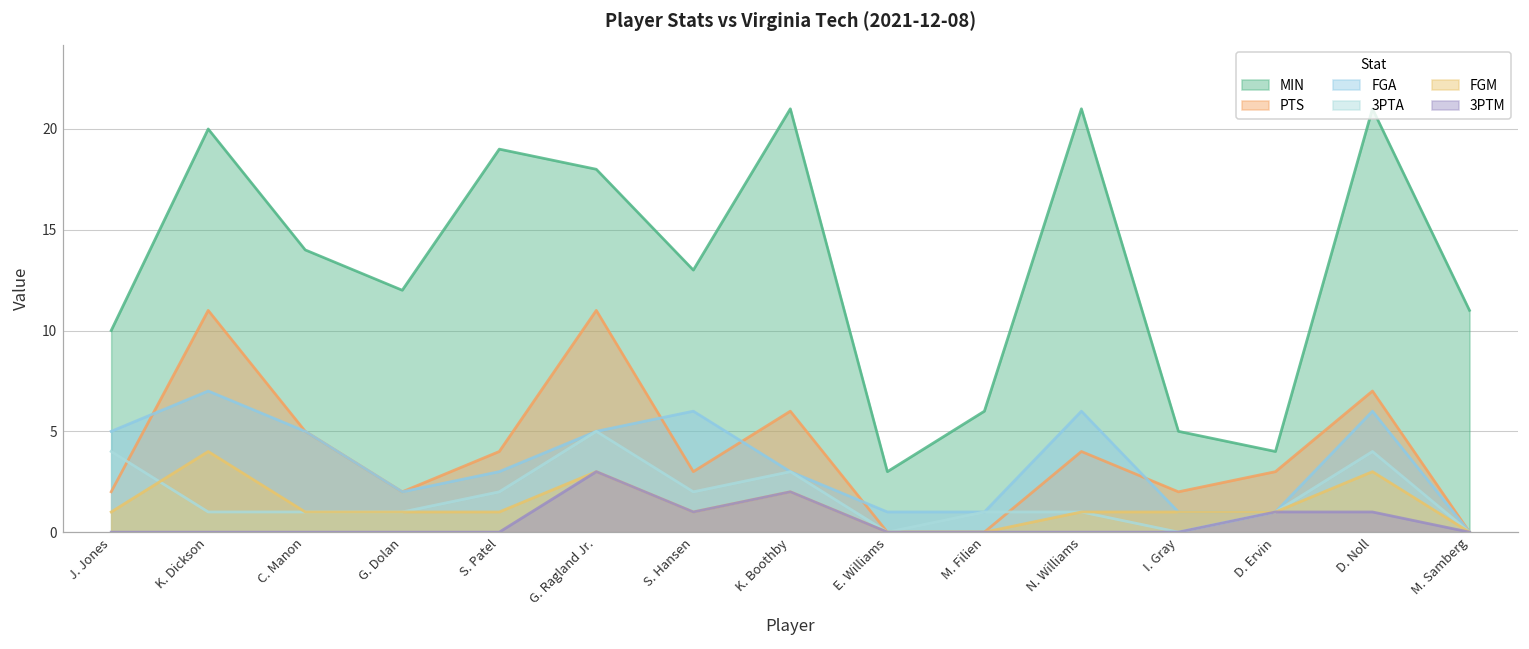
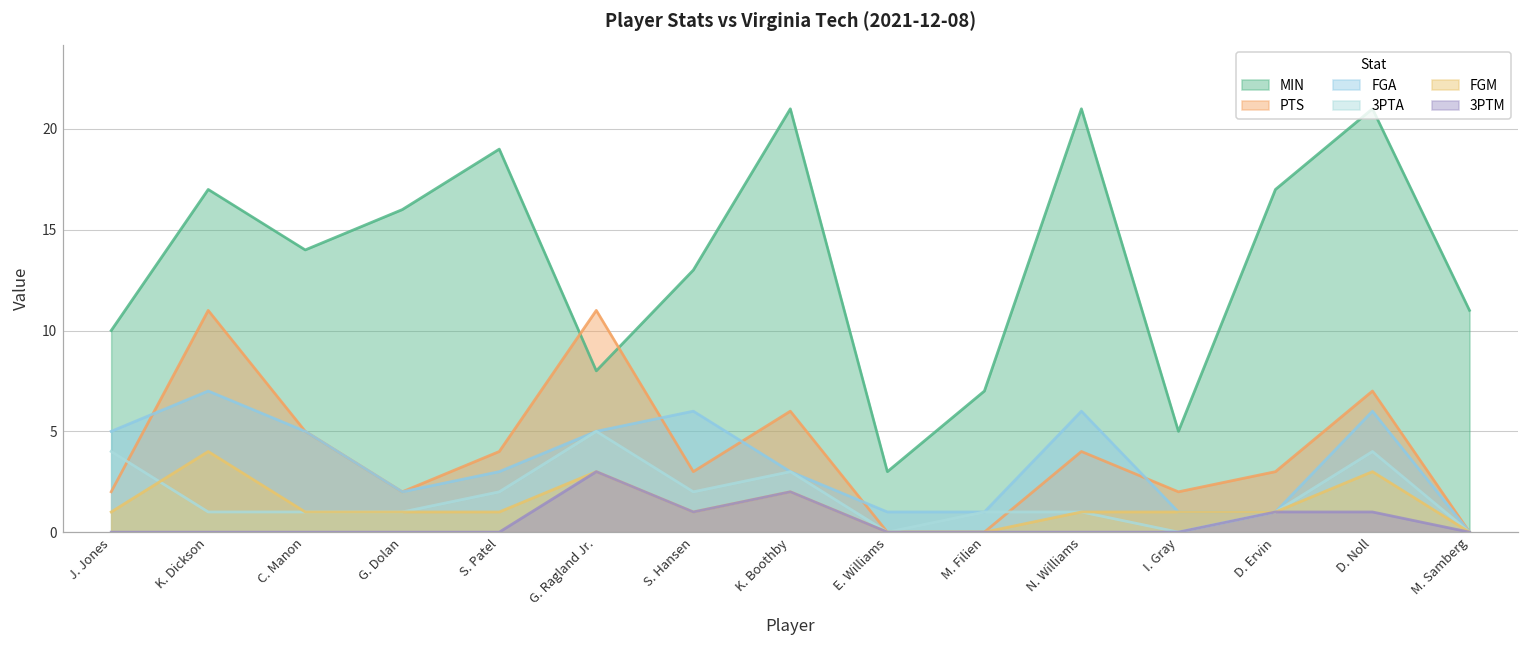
MIN, K. Dickson: 20 -> 17
MIN, G. Dolan: 12 -> 16
MIN, G. Ragland Jr.: 18 -> 8
MIN, M. Filien: 6 -> 7
MIN, D. Ervin: 4 -> 17
